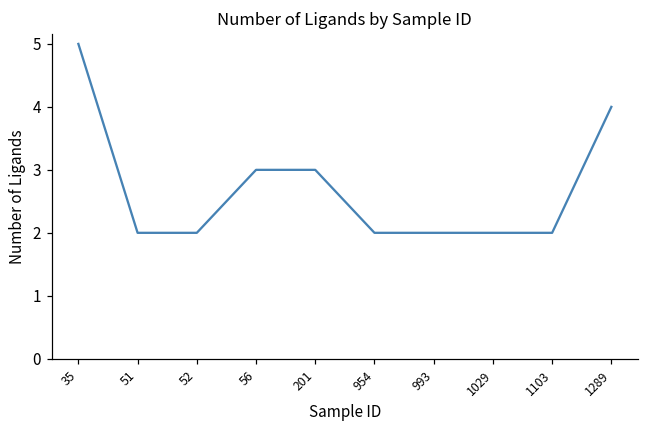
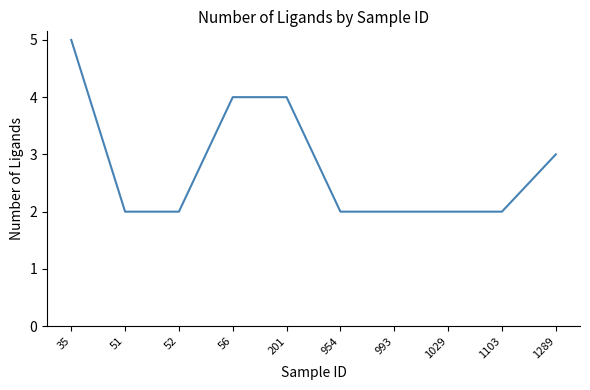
56: 3 -> 4
201: 3 -> 4
1289: 4 -> 3
